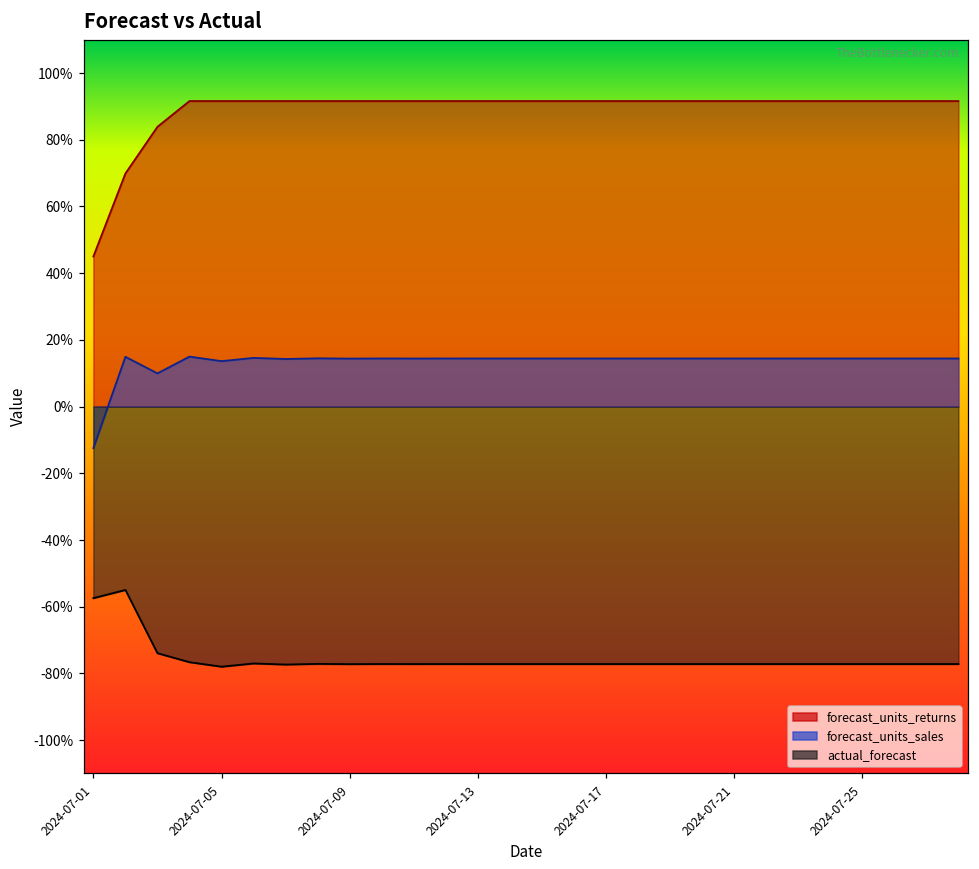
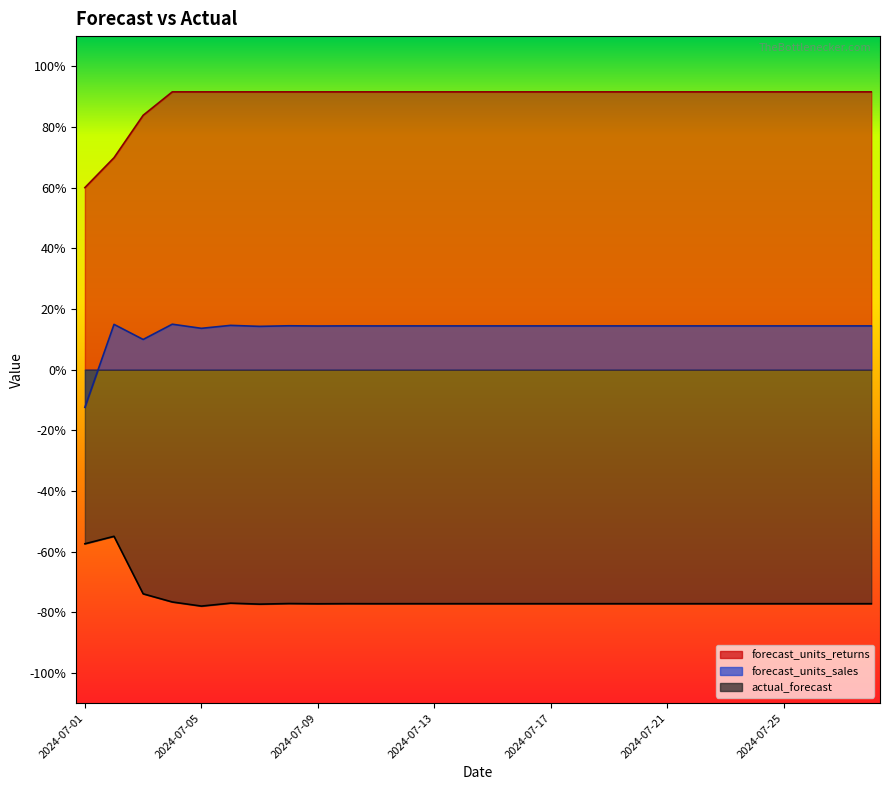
forecast_units_returns, 2024-07-01: 45% -> 60%
